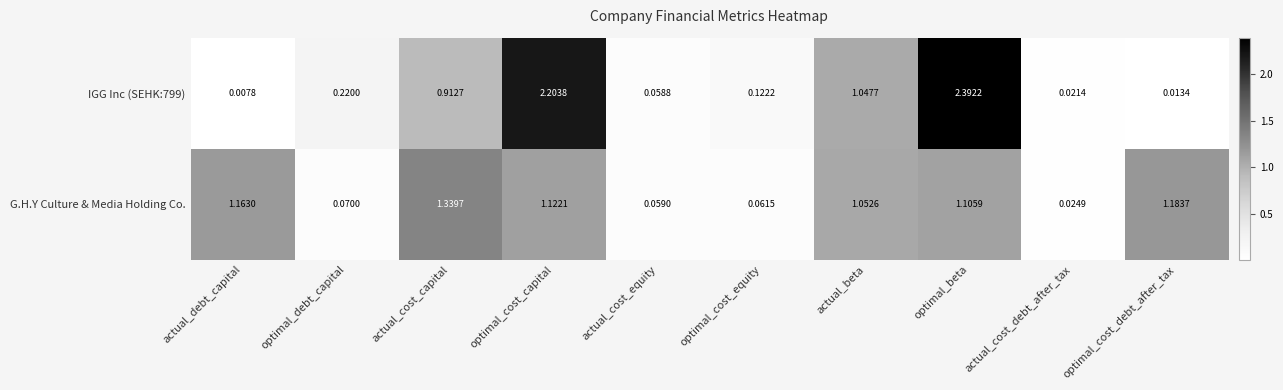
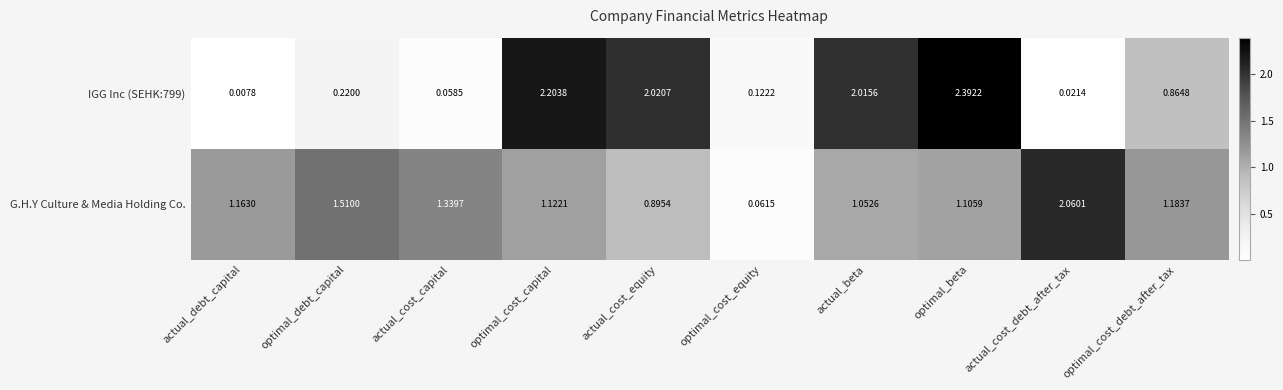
IGG Inc (SEHK:799), actual_cost_capital: 0.9127 -> 0.0585
IGG Inc (SEHK:799), actual_cost_equity: 0.0588 -> 2.0207
IGG Inc (SEHK:799), actual_beta: 1.0477 -> 2.0156
IGG Inc (SEHK:799), optimal_cost_debt_after_tax: 0.0134 -> 0.8648
G.H.Y Culture & Media Holding Co., optimal_debt_capital: 0.0700 -> 1.5100
G.H.Y Culture & Media Holding Co., actual_cost_equity: 0.0590 -> 0.8954
G.H.Y Culture & Media Holding Co., actual_cost_debt_after_tax: 0.0249 -> 2.0601
